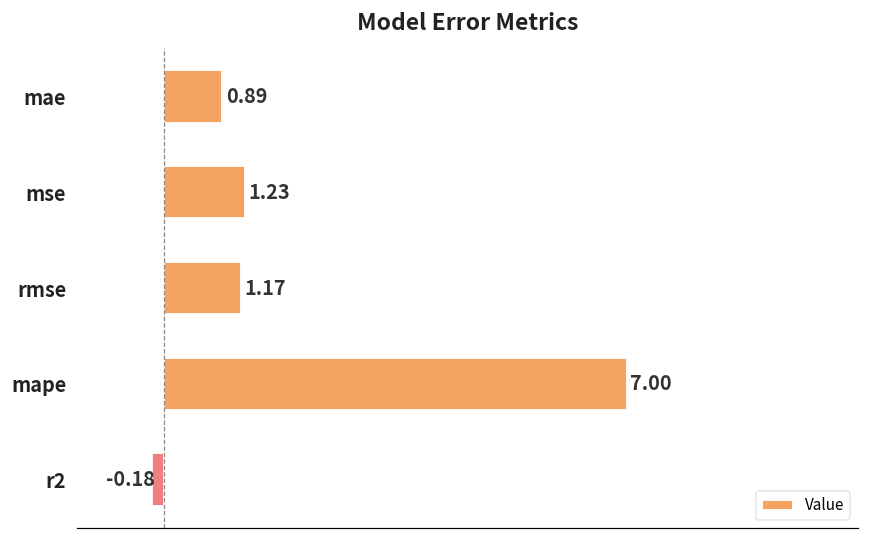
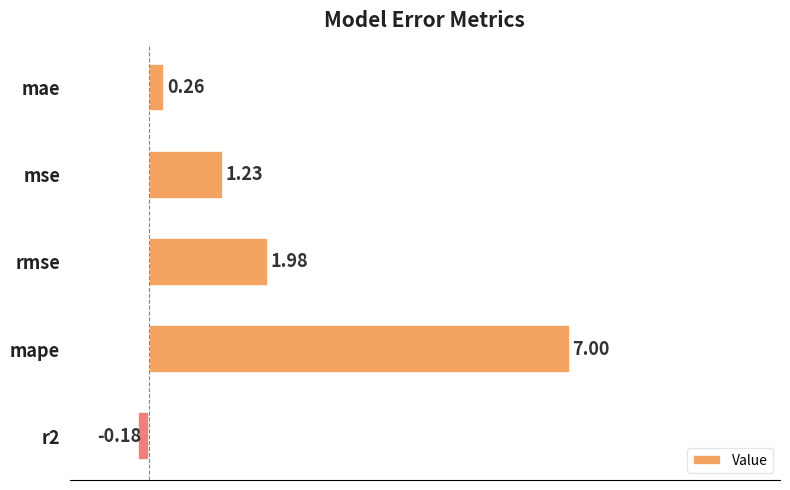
mae: 0.89 -> 0.26
rmse: 1.17 -> 1.98
